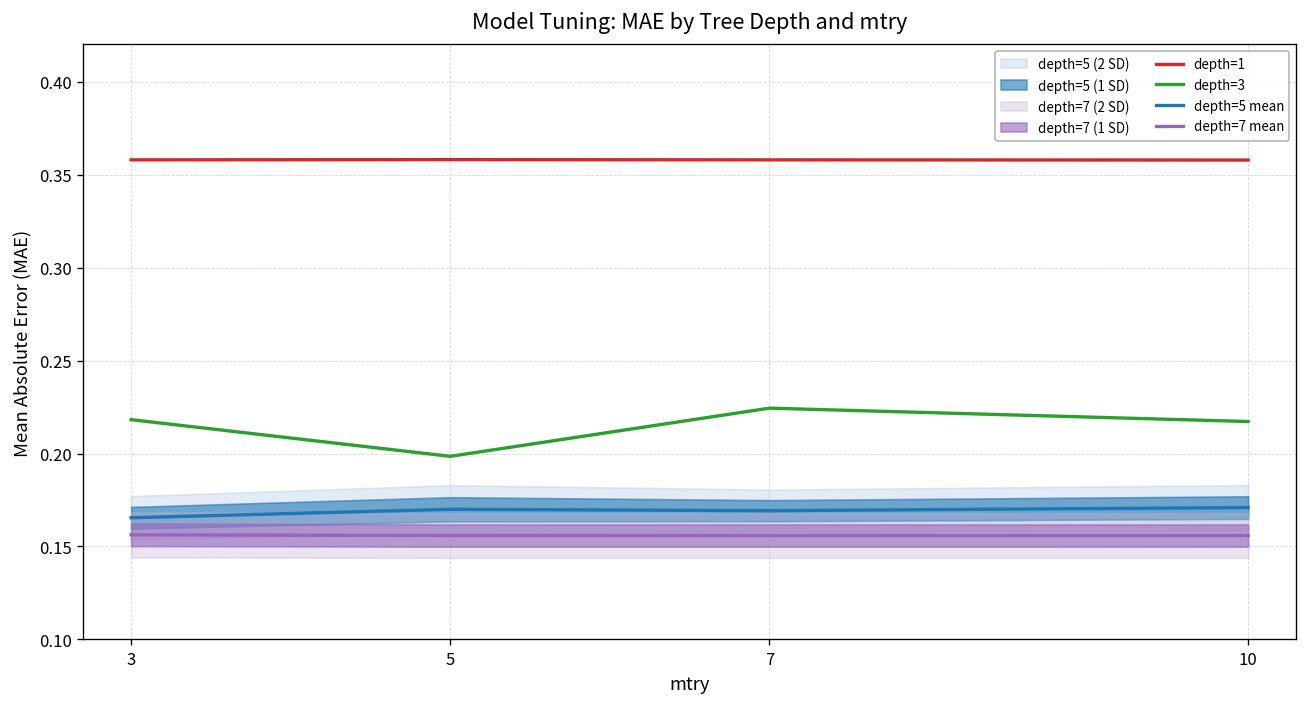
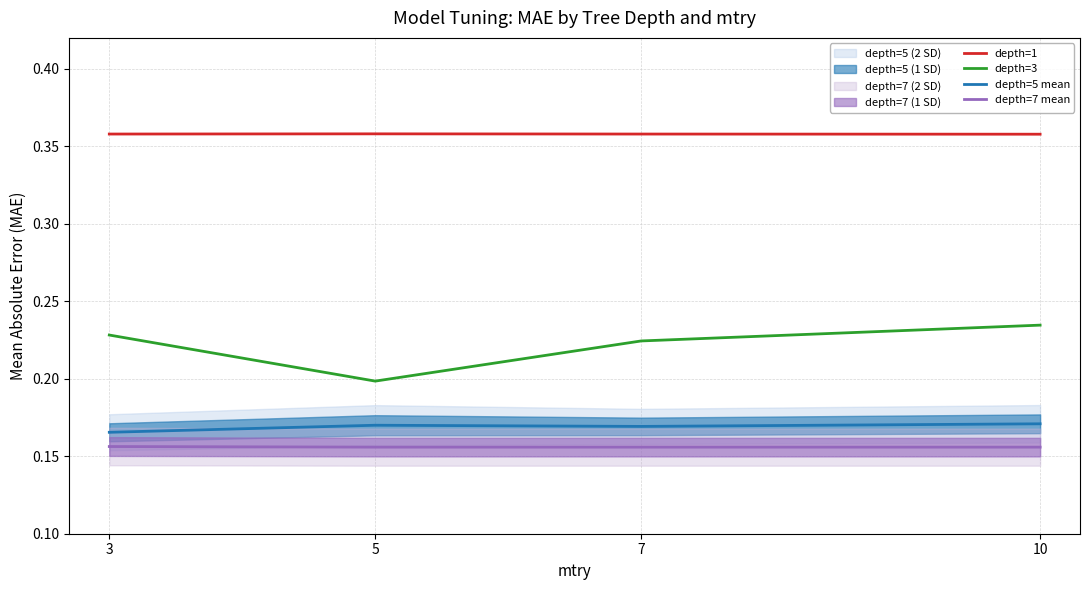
depth=3, 3: 0.218 -> 0.228
depth=3, 10: 0.217 -> 0.235
